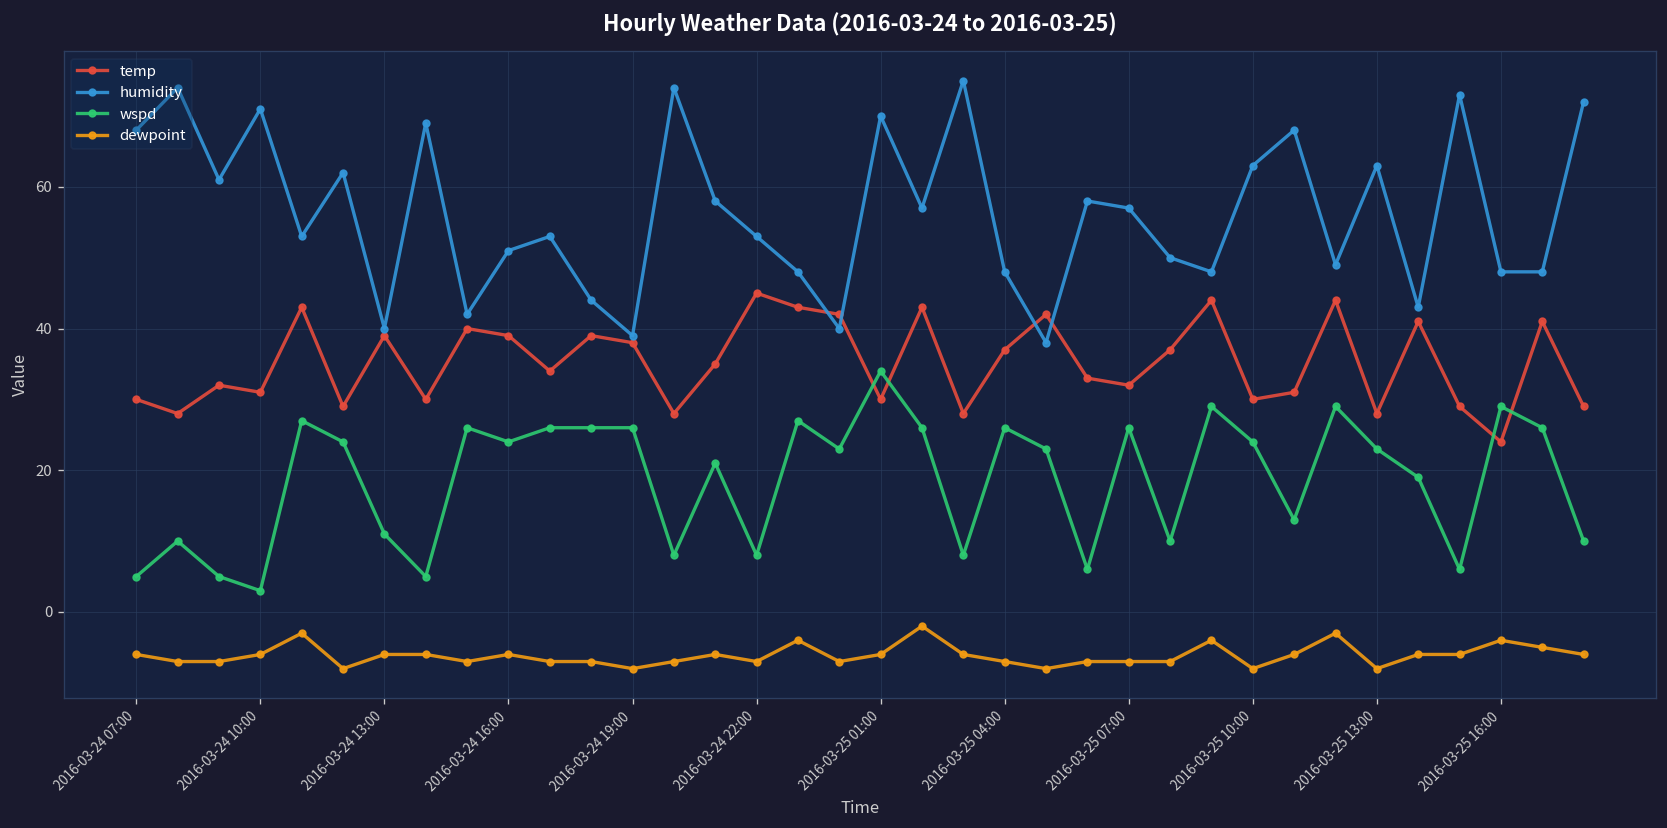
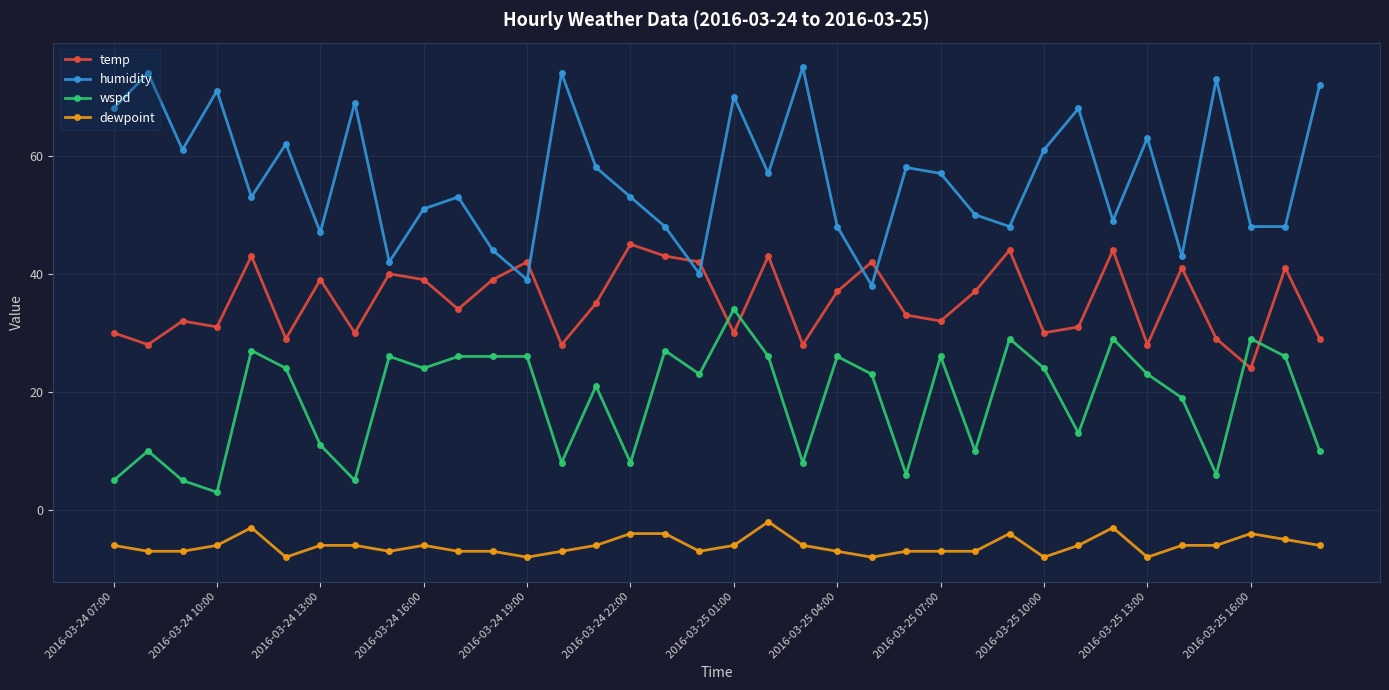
humidity, 2016-03-24 13:00: 40 -> 47
temp, 2016-03-24 19:00: 38 -> 42
dewpoint, 2016-03-24 22:00: -7 -> -4
humidity, 2016-03-25 10:00: 63 -> 61
